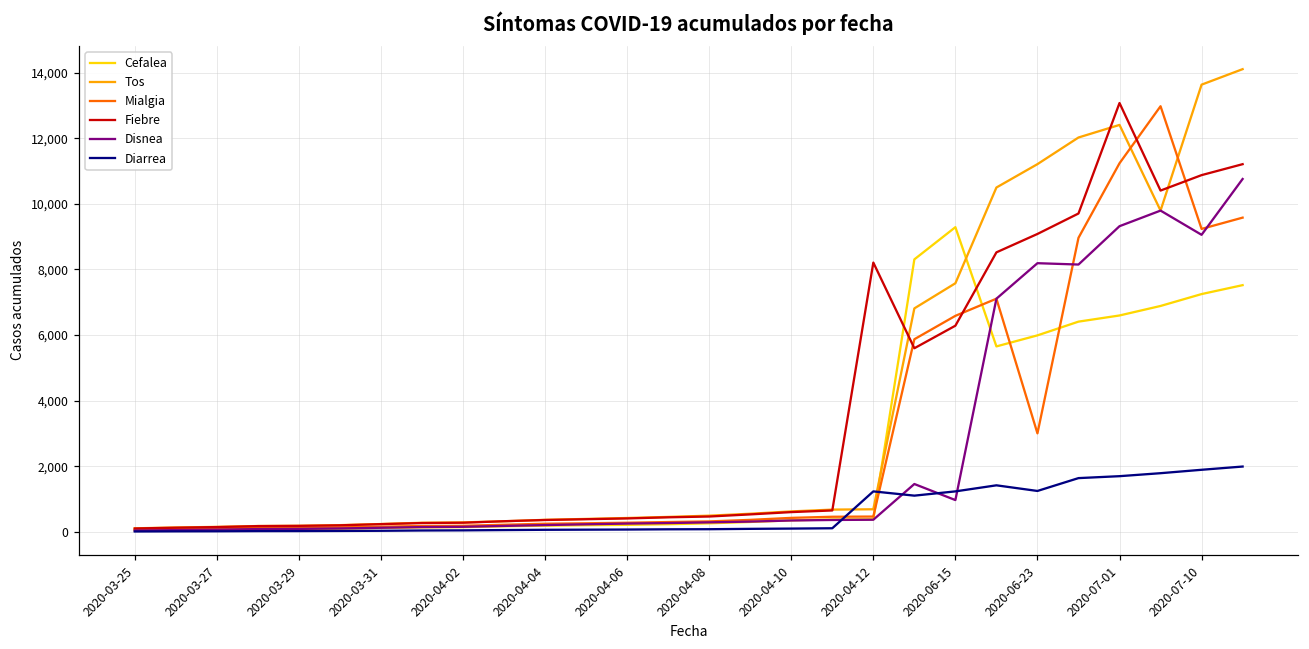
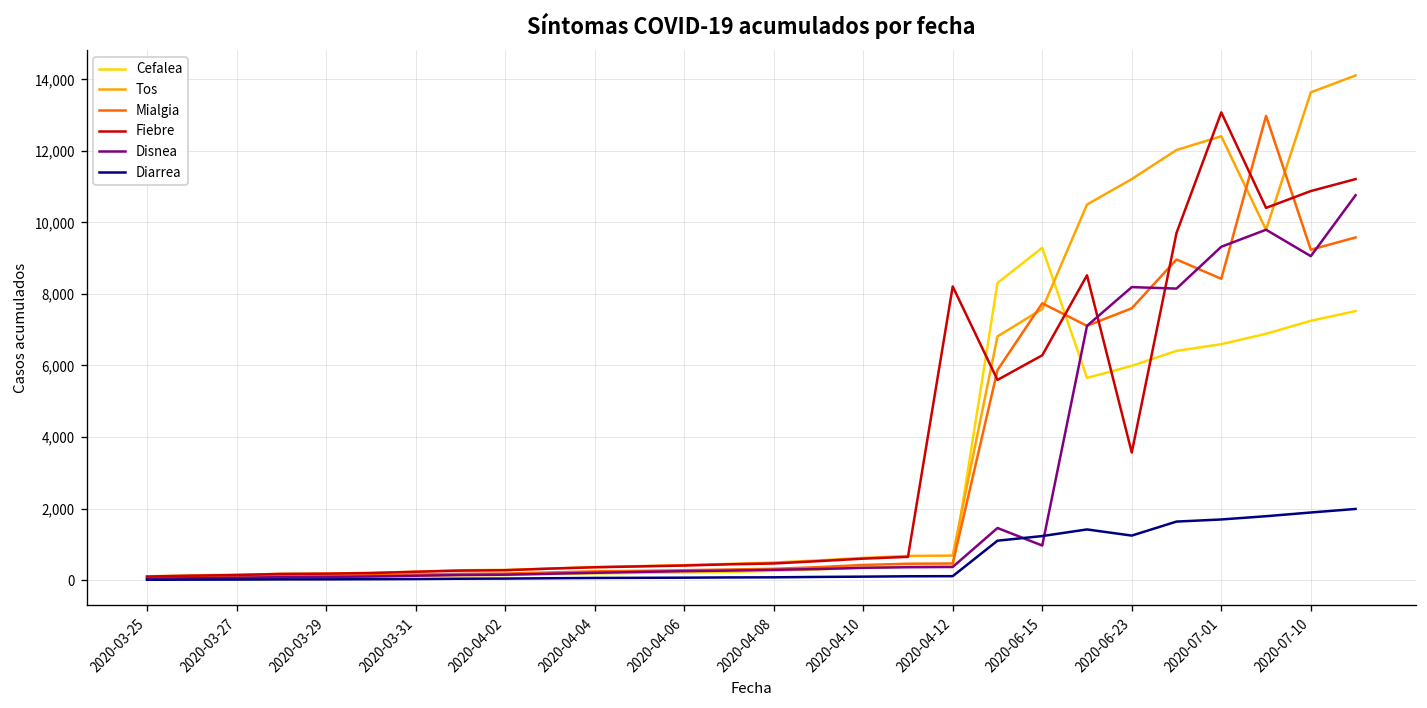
Diarrea, 2020-04-12: 1,200 -> 100
Mialgia, 2020-06-15: 6,600 -> 7,700
Mialgia, 2020-06-23: 3,000 -> 7,600
Fiebre, 2020-06-23: 9,100 -> 3,600
Mialgia, 2020-07-01: 11,200 -> 8,400
